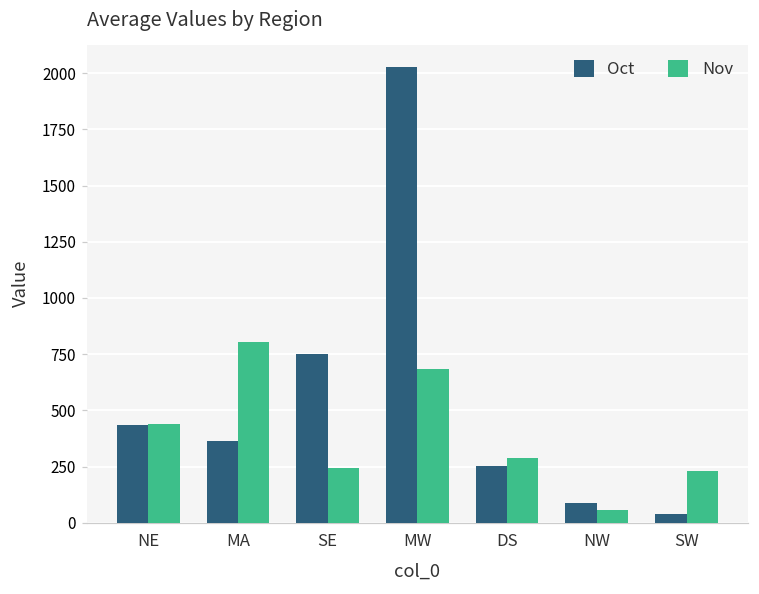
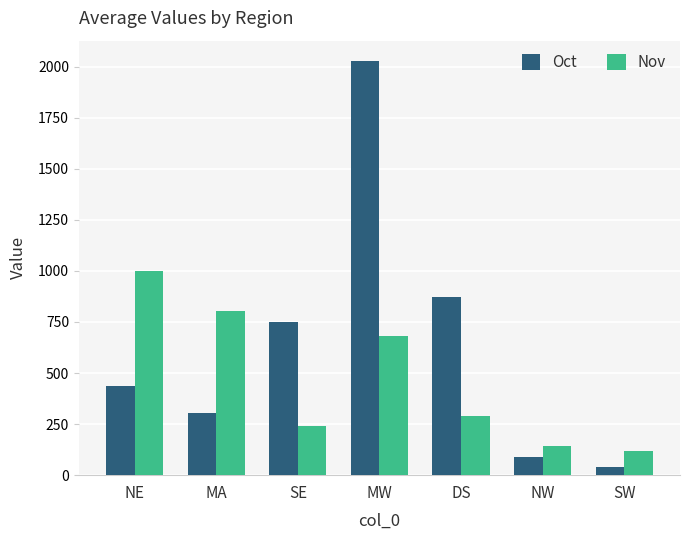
Nov, NE: 440 -> 1000
Oct, MA: 360 -> 300
Oct, DS: 250 -> 870
Nov, NW: 60 -> 140
Nov, SW: 230 -> 120
